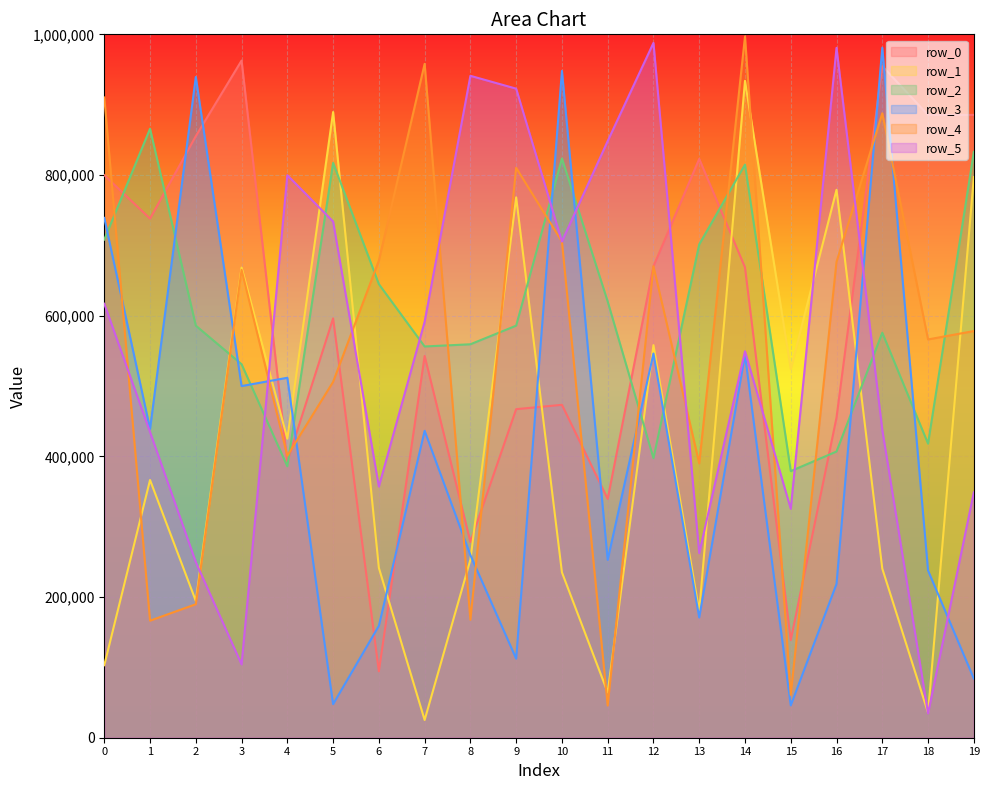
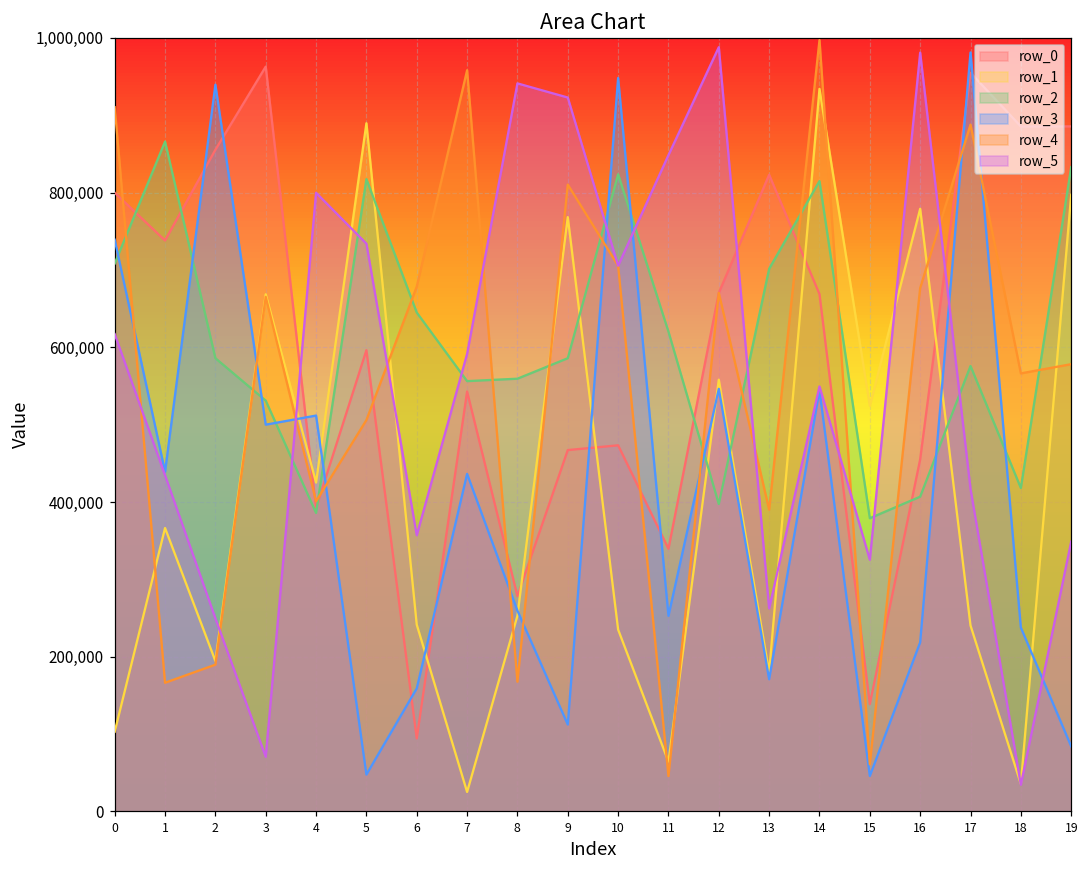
row_5, 3: 100,000 -> 70,000
row_5, 17: 440,000 -> 420,000
